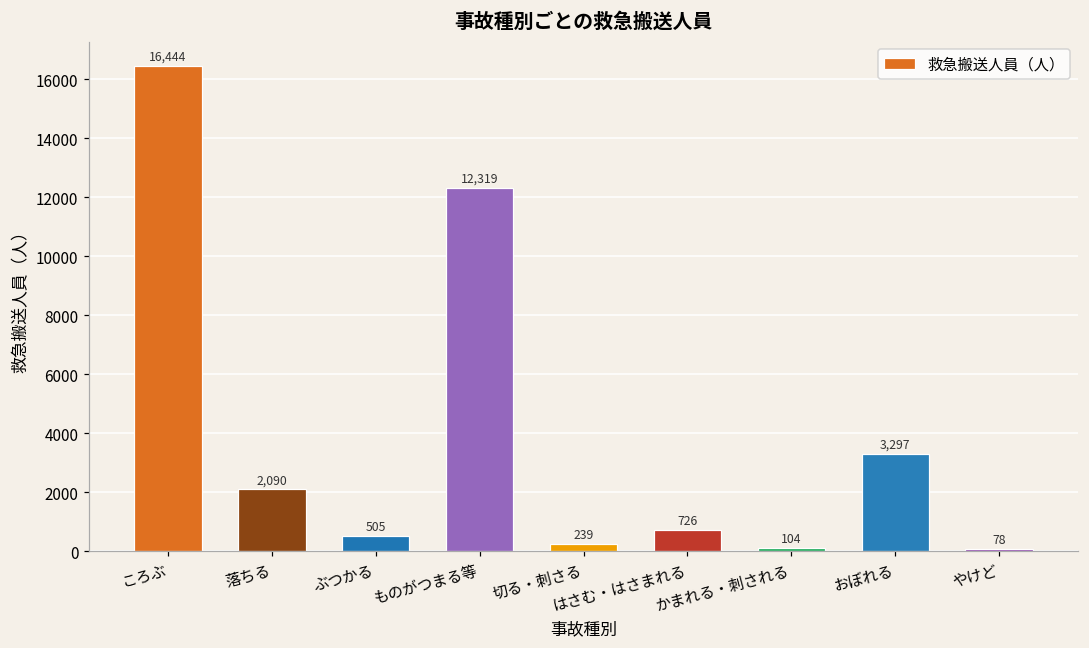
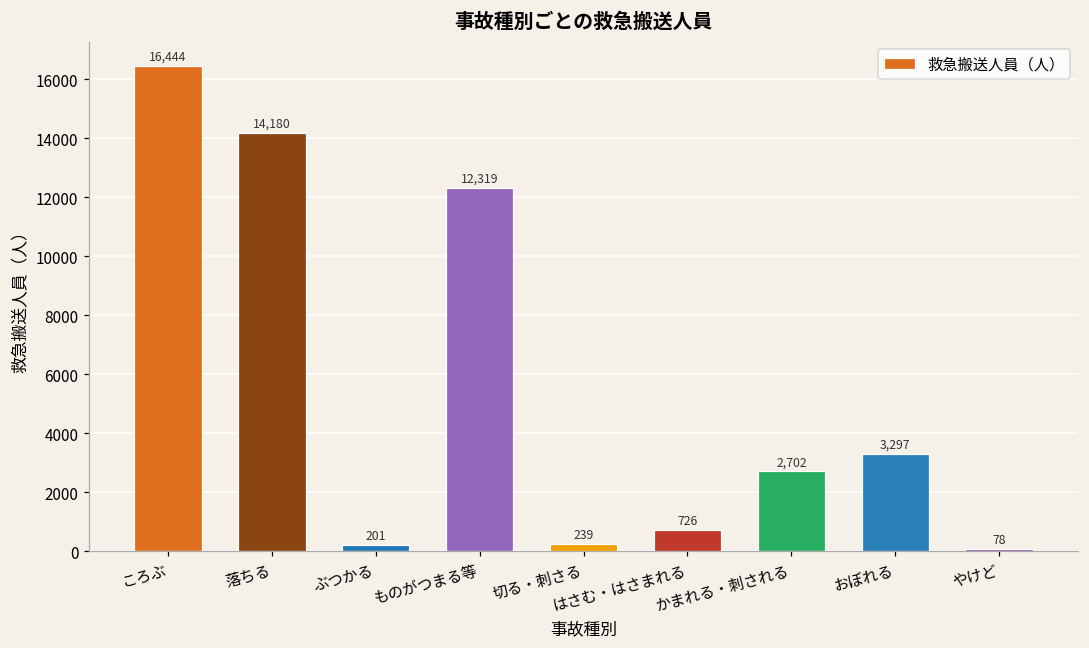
落ちる: 2,090 -> 14,180
ぶつかる: 505 -> 201
かまれる・刺される: 104 -> 2,702
